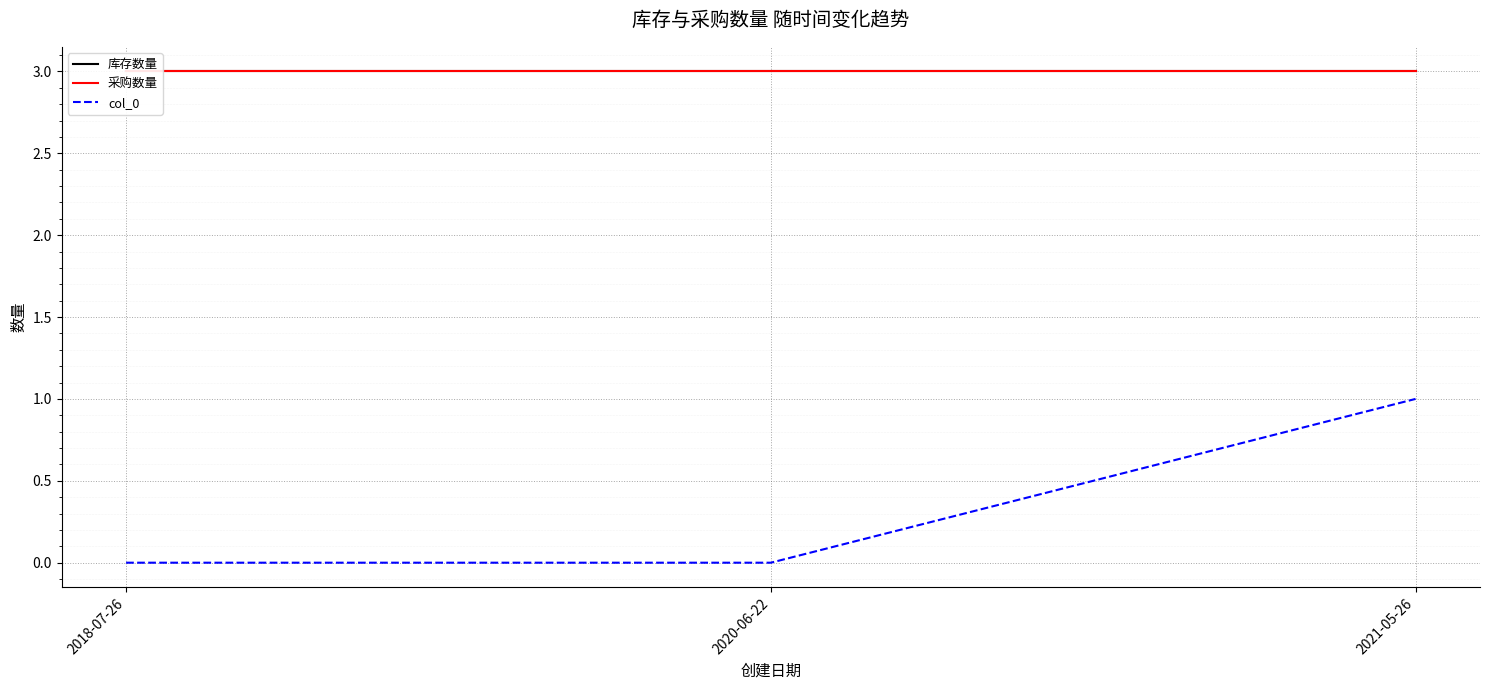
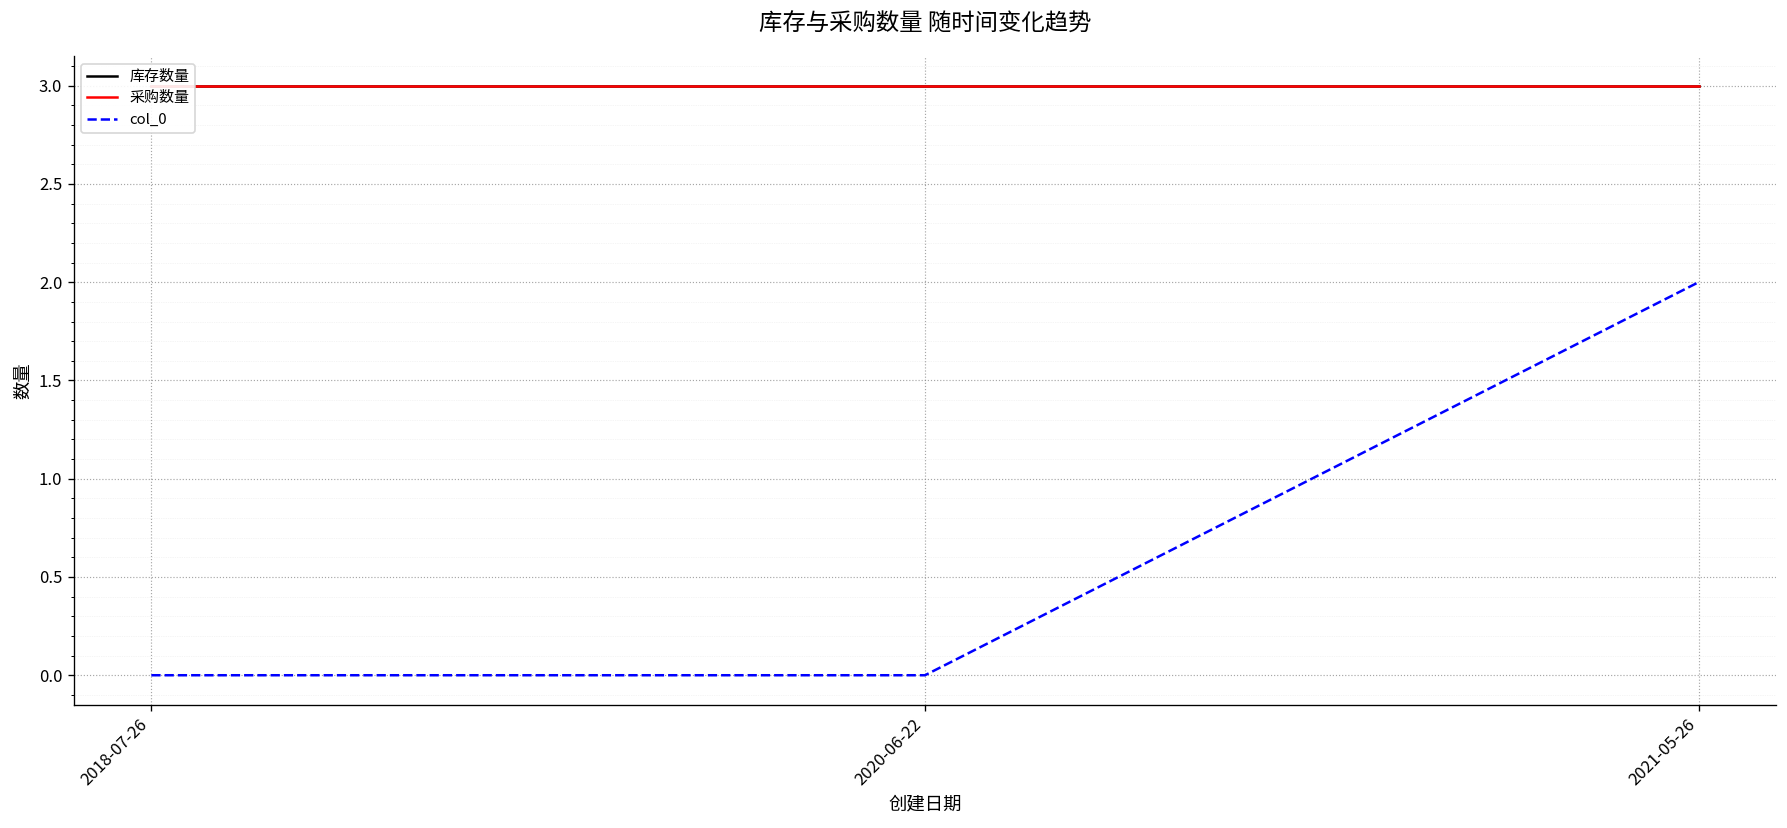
col_0, 2021-05-26: 1 -> 2
